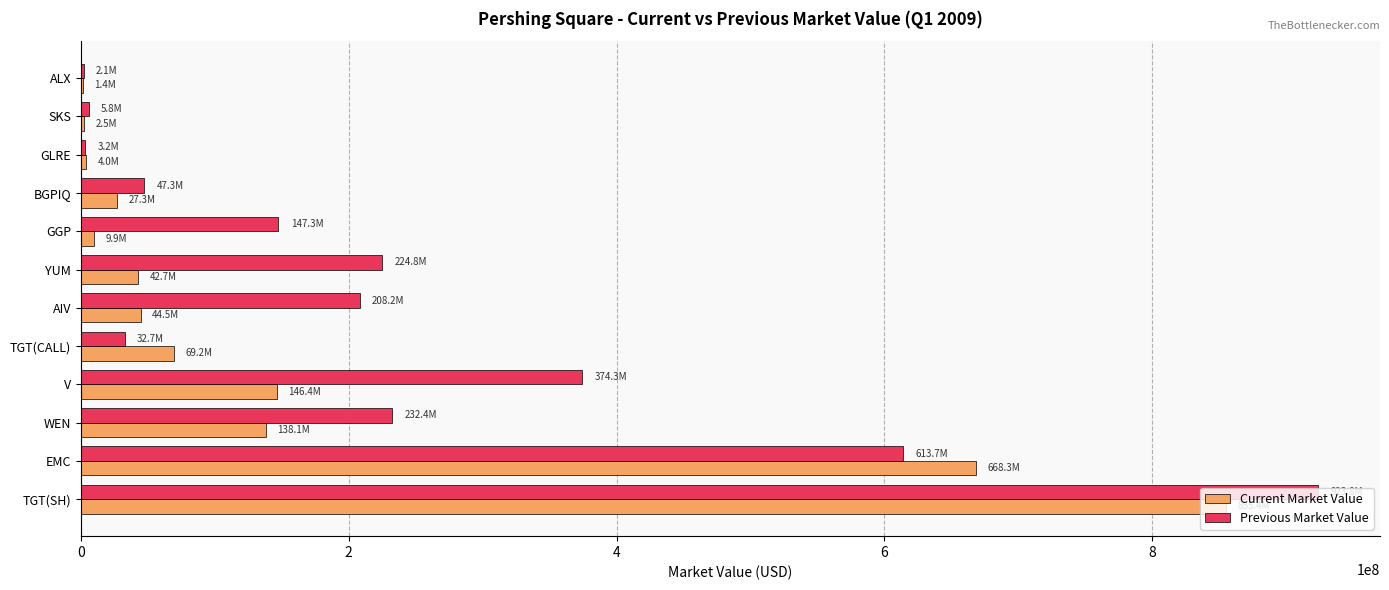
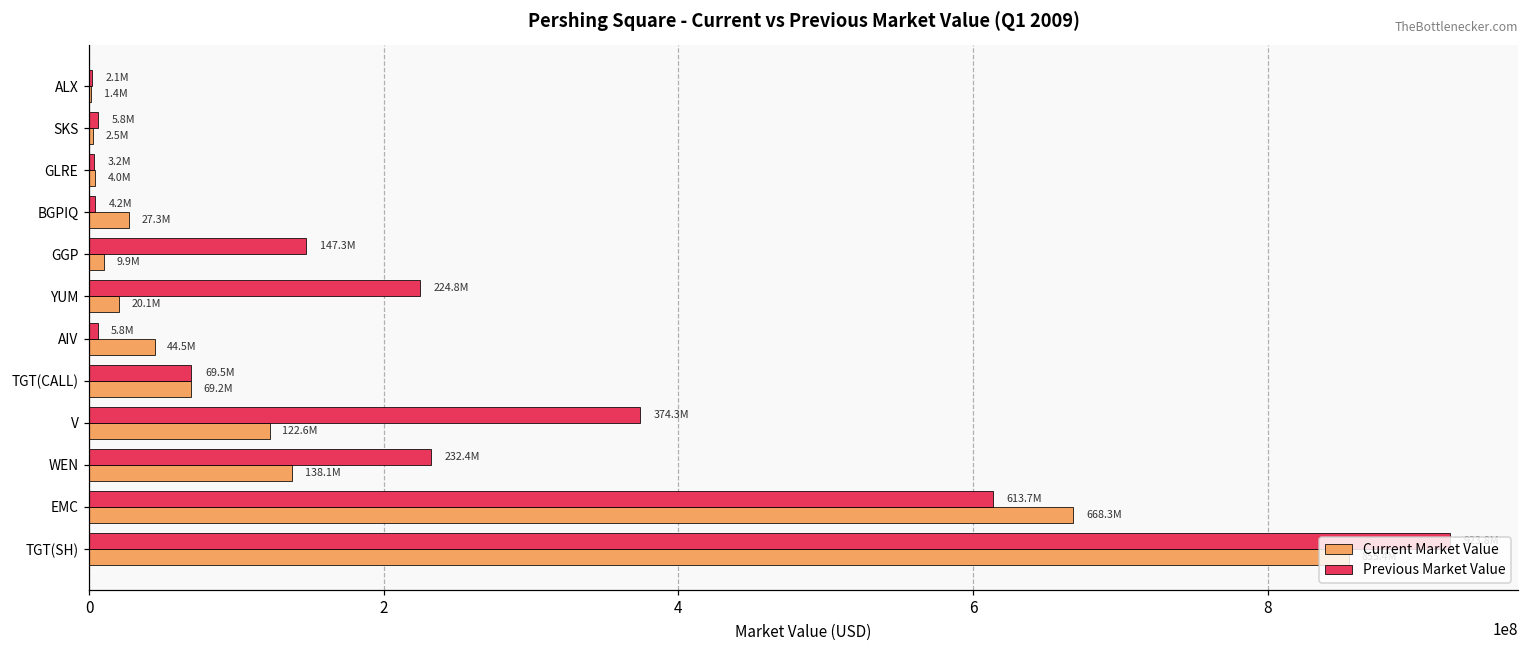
Previous Market Value, BGPIQ: 47.3M -> 4.2M
Current Market Value, YUM: 42.7M -> 20.1M
Previous Market Value, AIV: 208.2M -> 5.8M
Previous Market Value, TGT(CALL): 32.7M -> 69.5M
Current Market Value, V: 146.4M -> 122.6M
